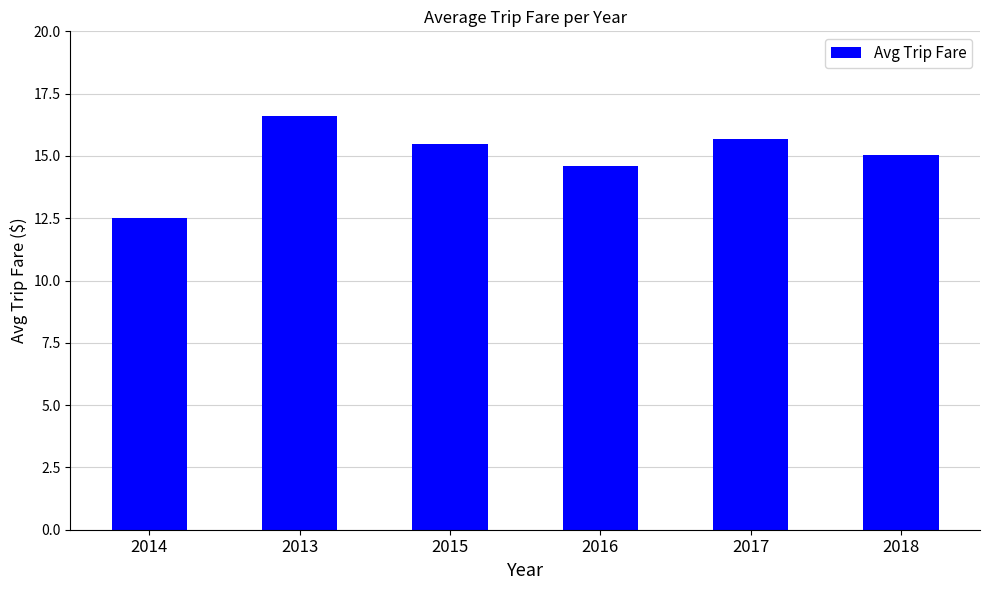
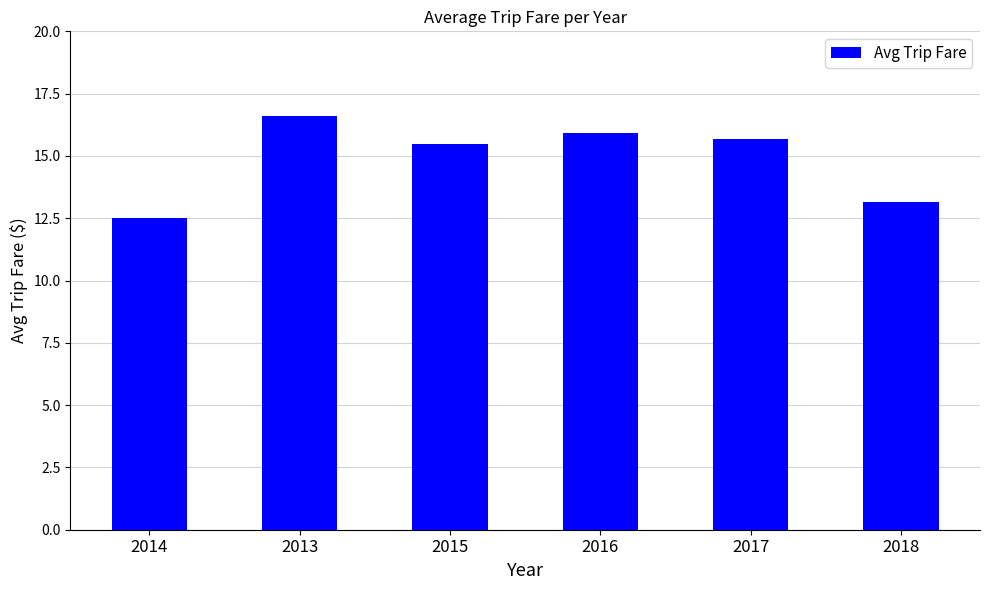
2016: 14.6 -> 15.9
2018: 15.1 -> 13.1
